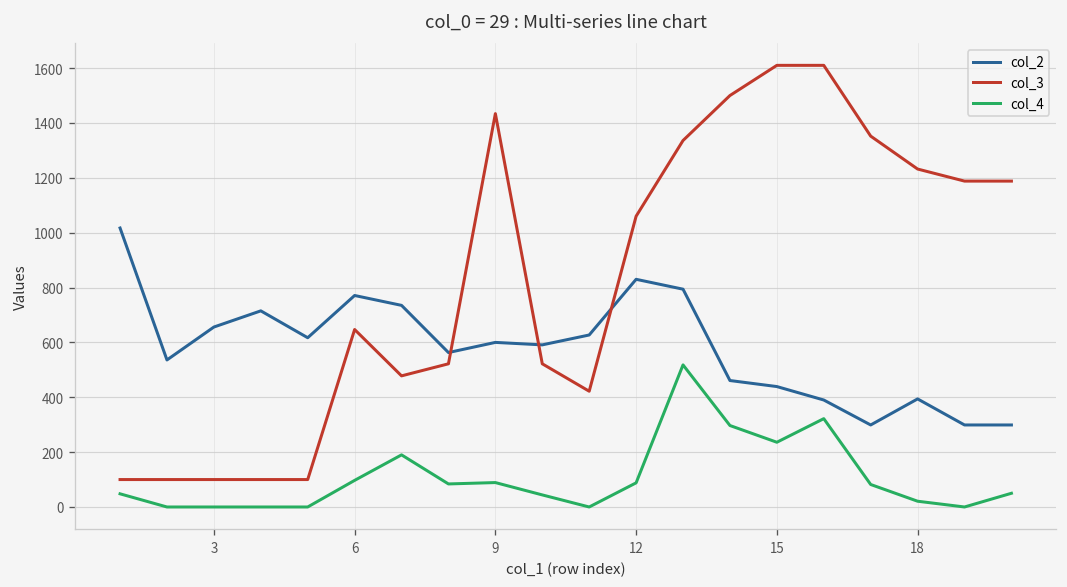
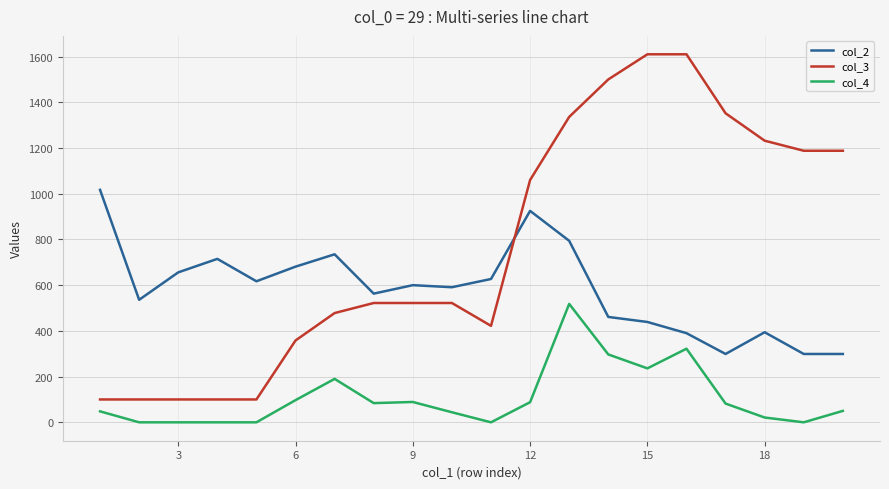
col_2, 6: 770 -> 680
col_3, 6: 650 -> 360
col_3, 9: 1430 -> 520
col_2, 12: 830 -> 930
